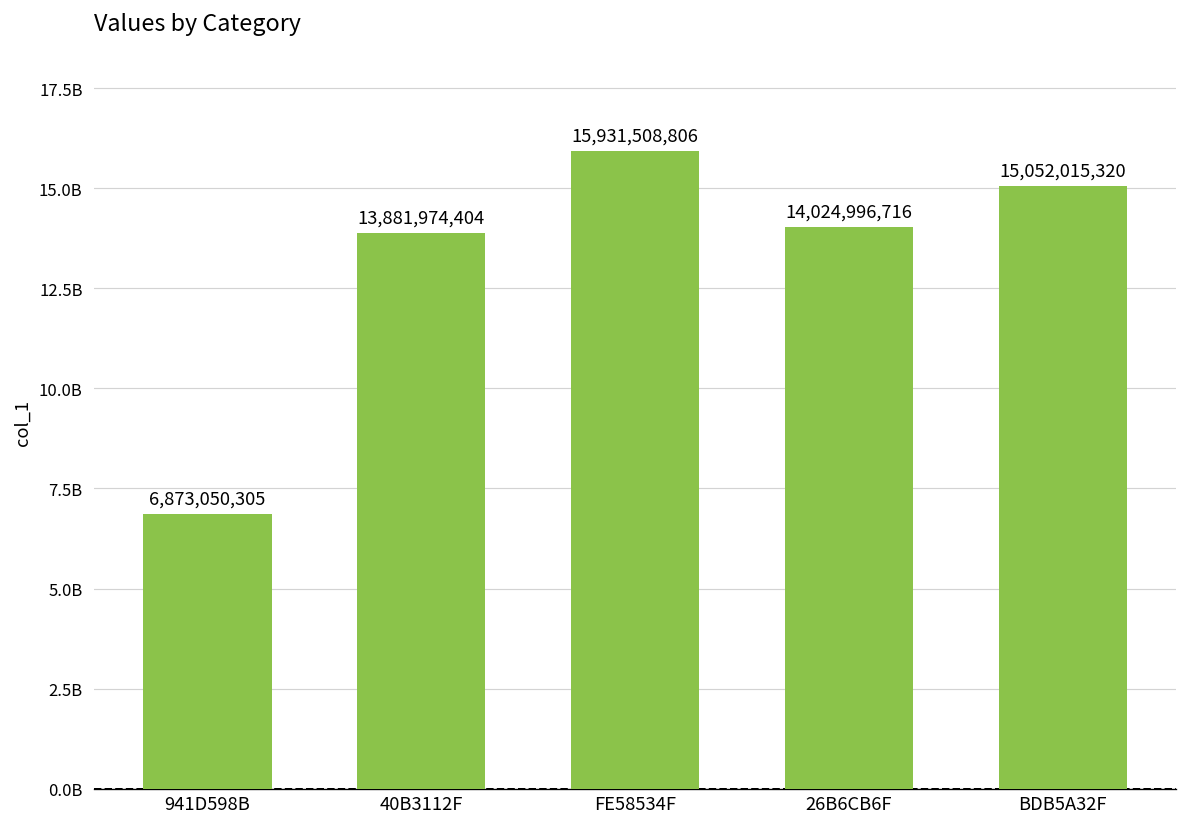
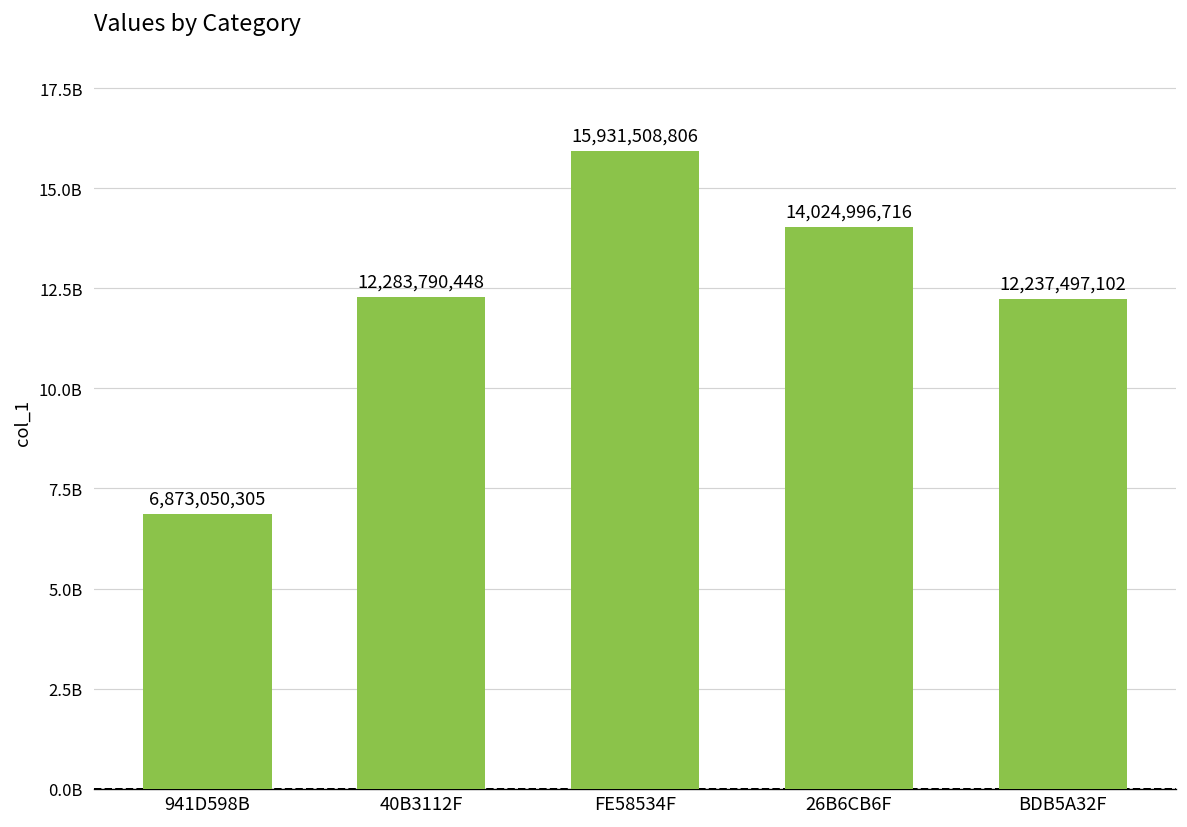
40B3112F: 13,881,974,404 -> 12,283,790,448
BDB5A32F: 15,052,015,320 -> 12,237,497,102
